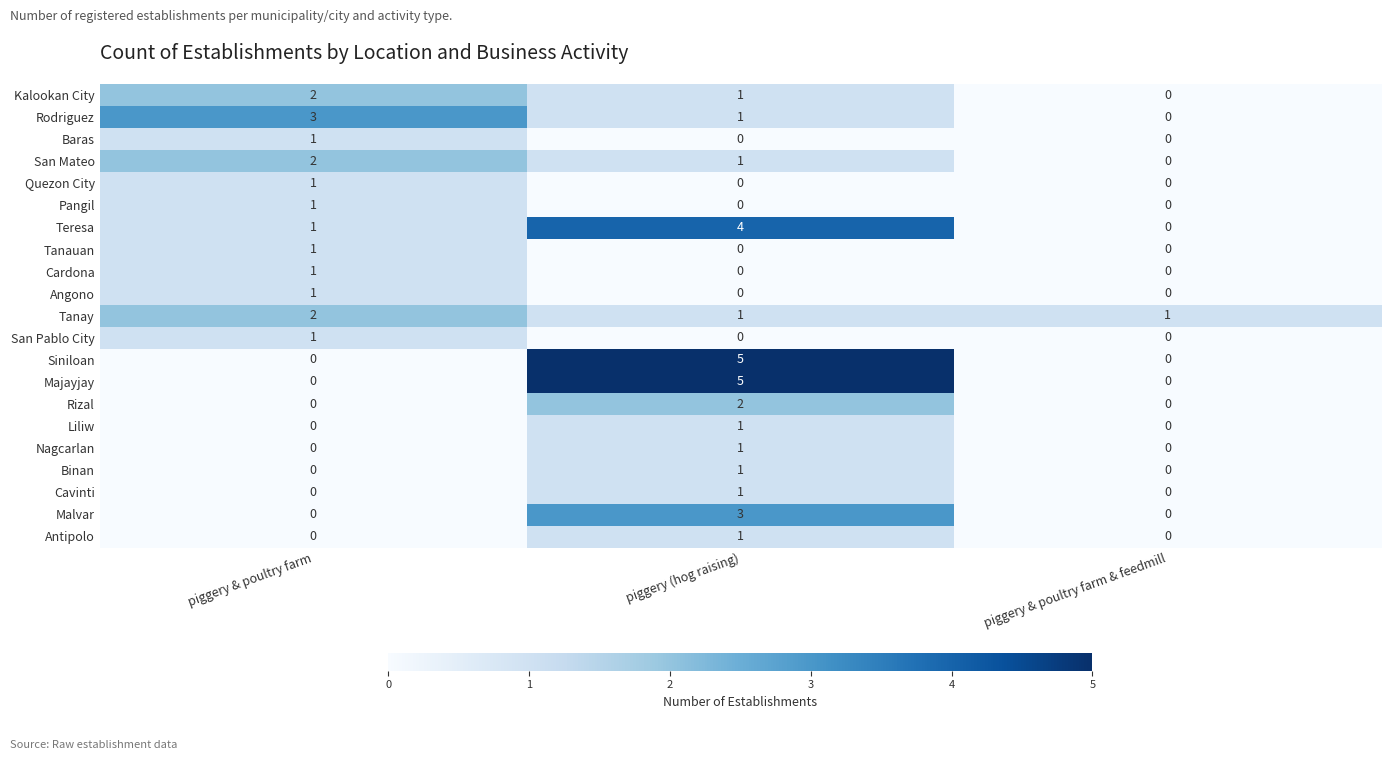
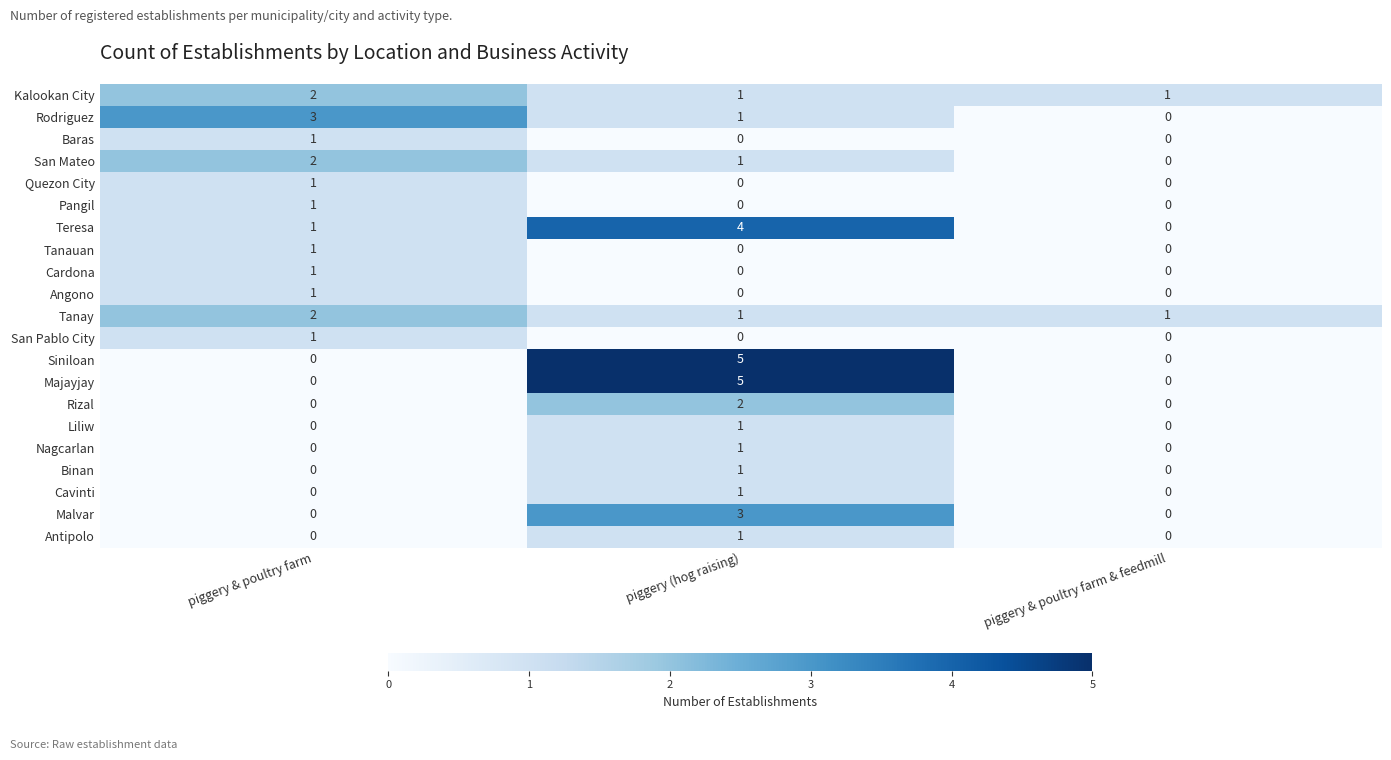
Kalookan City, piggery & poultry farm & feedmill: 0 -> 1
